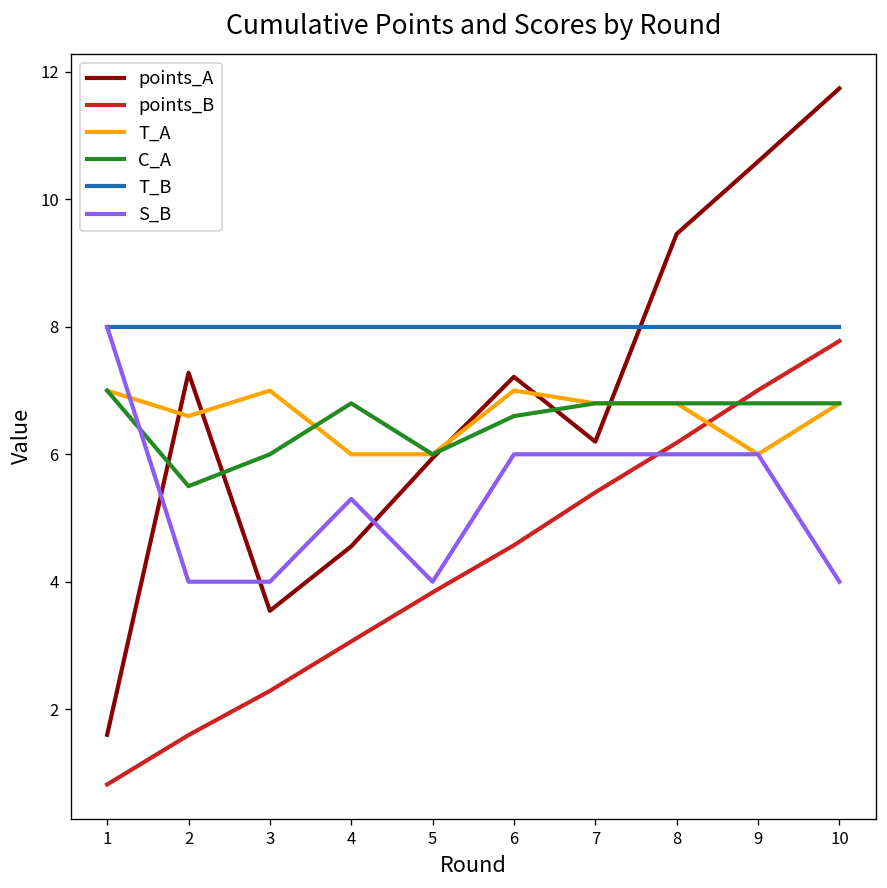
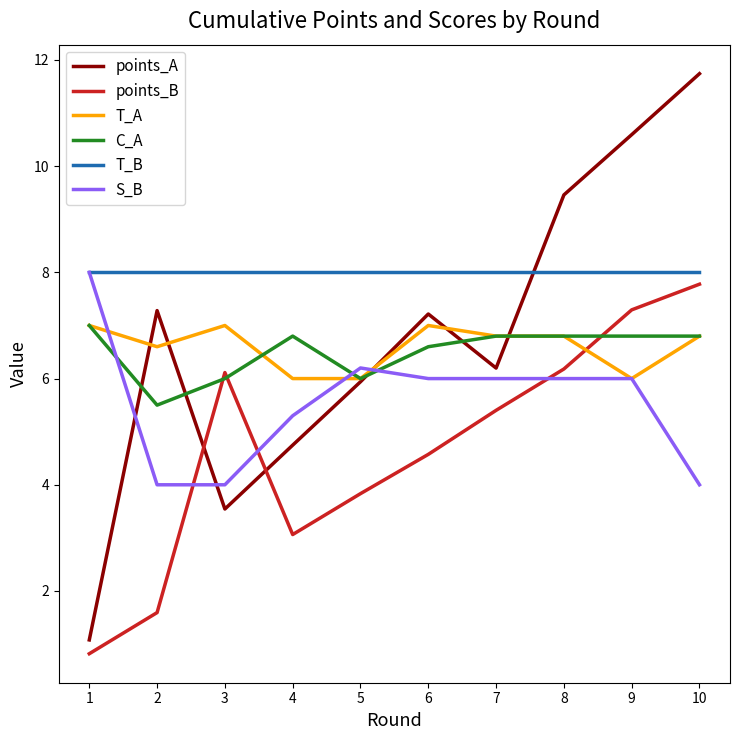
points_A, 1: 1.6 -> 1.1
points_B, 3: 2.3 -> 6.1
points_A, 4: 4.6 -> 4.7
S_B, 5: 4.0 -> 6.2
points_B, 9: 7.0 -> 7.3
